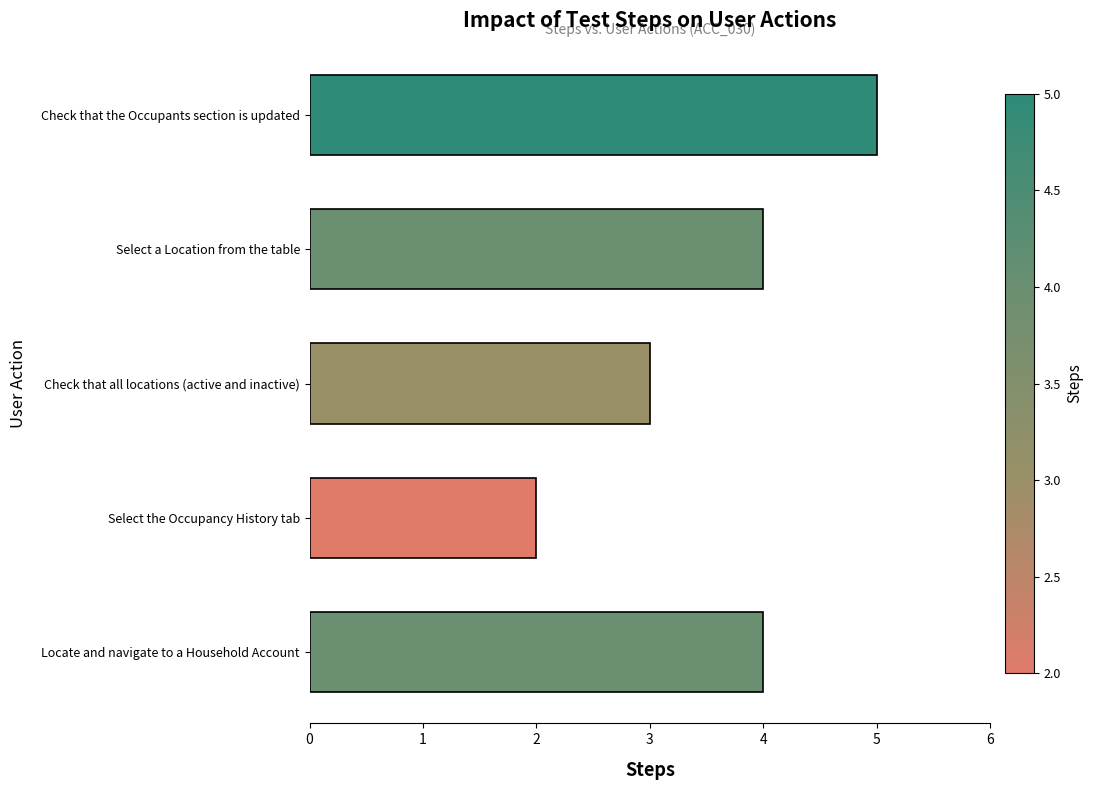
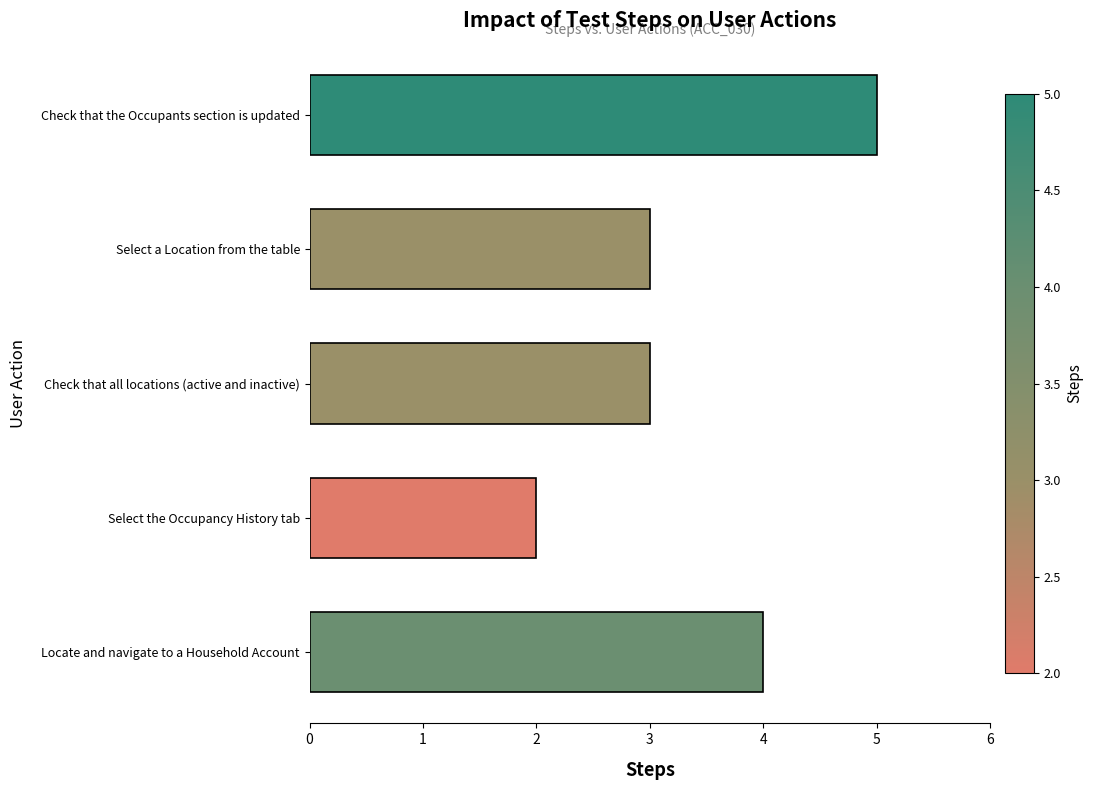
Select a Location from the table: 4 -> 3
